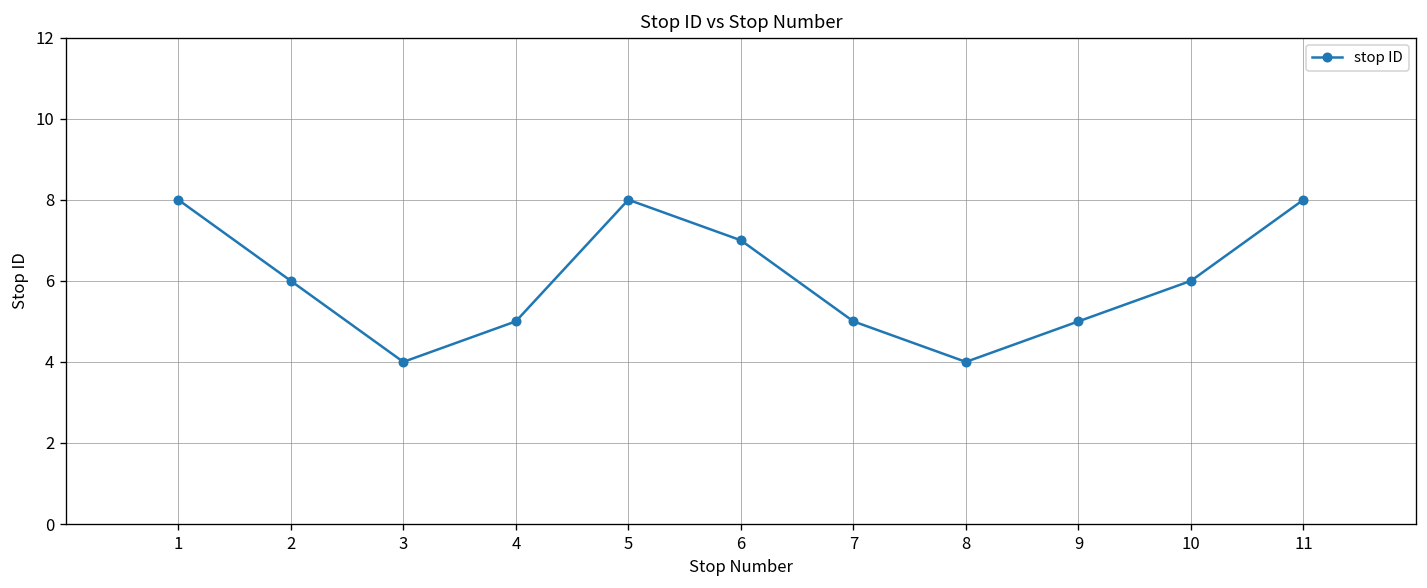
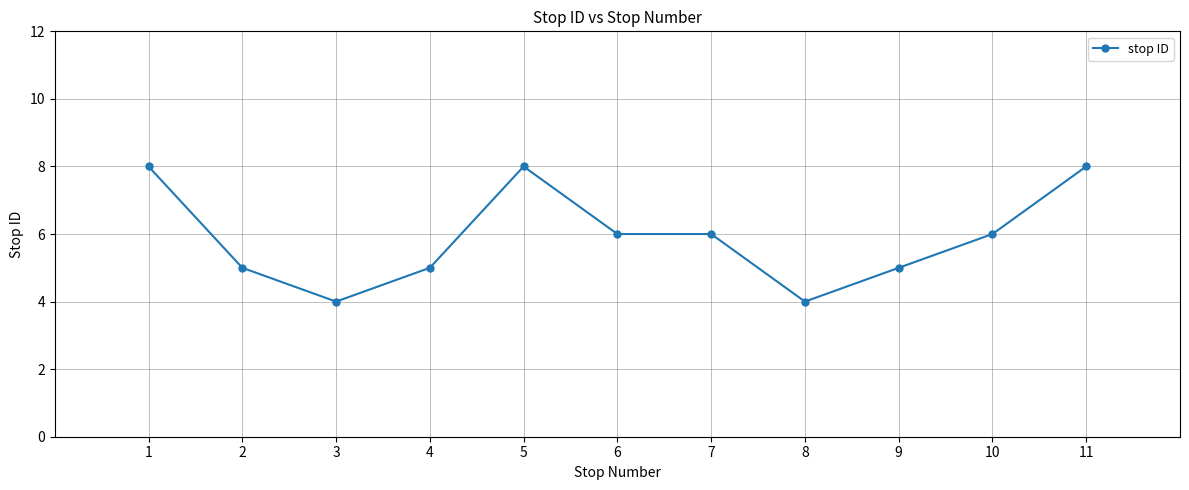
2: 6 -> 5
6: 7 -> 6
7: 5 -> 6
